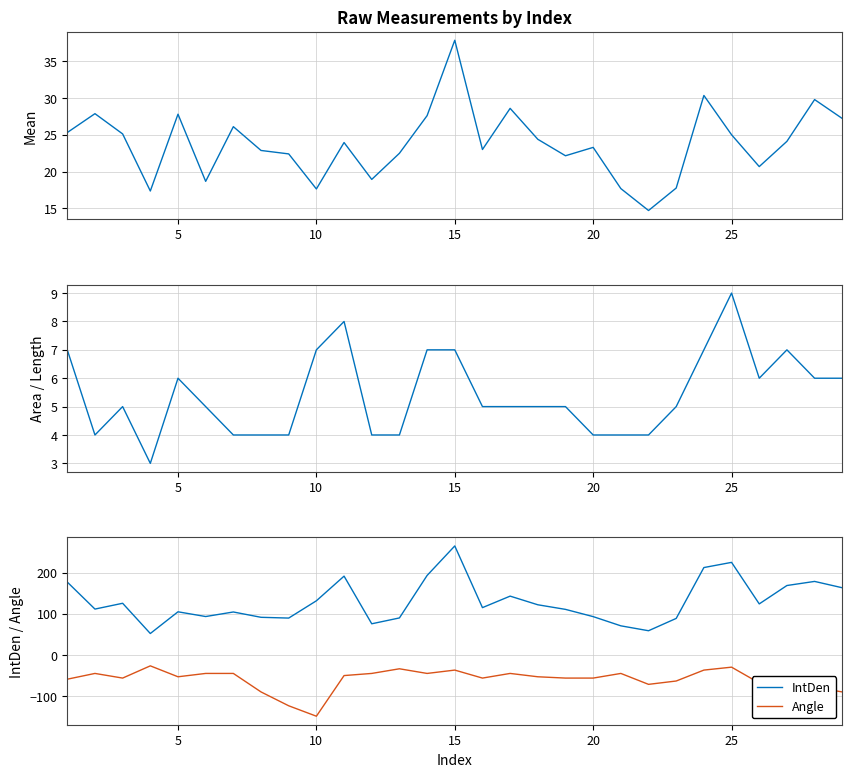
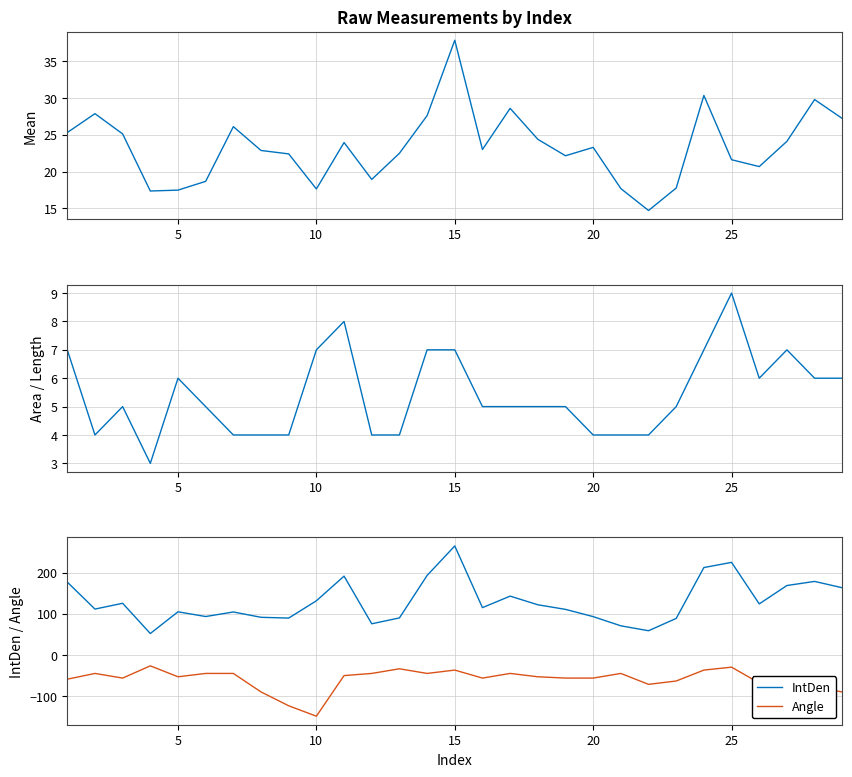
Raw Measurements by Index, 5: 28 -> 17
Raw Measurements by Index, 25: 25 -> 22
